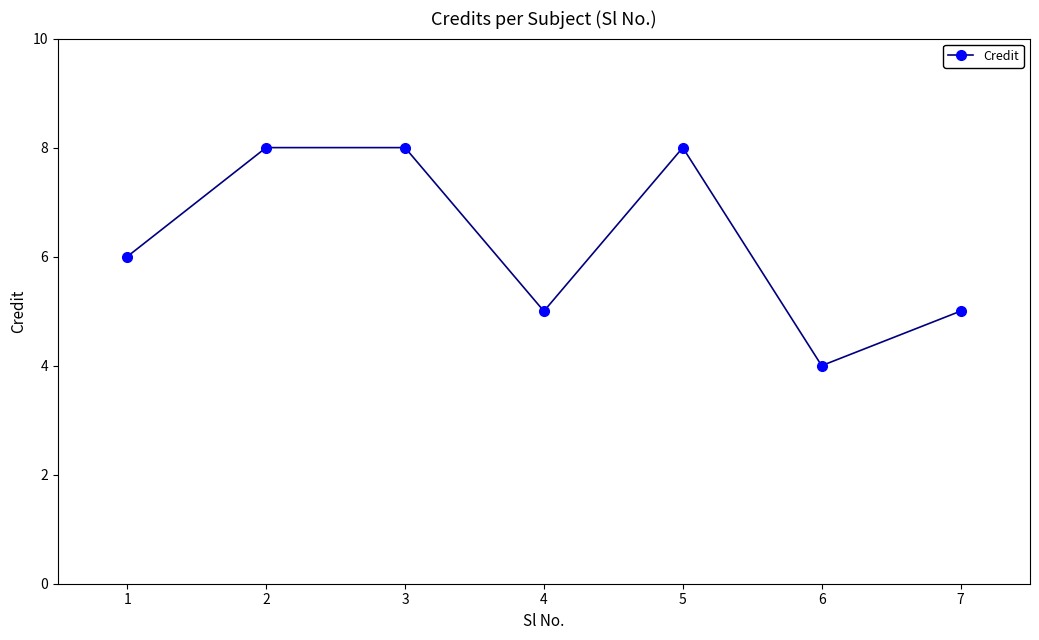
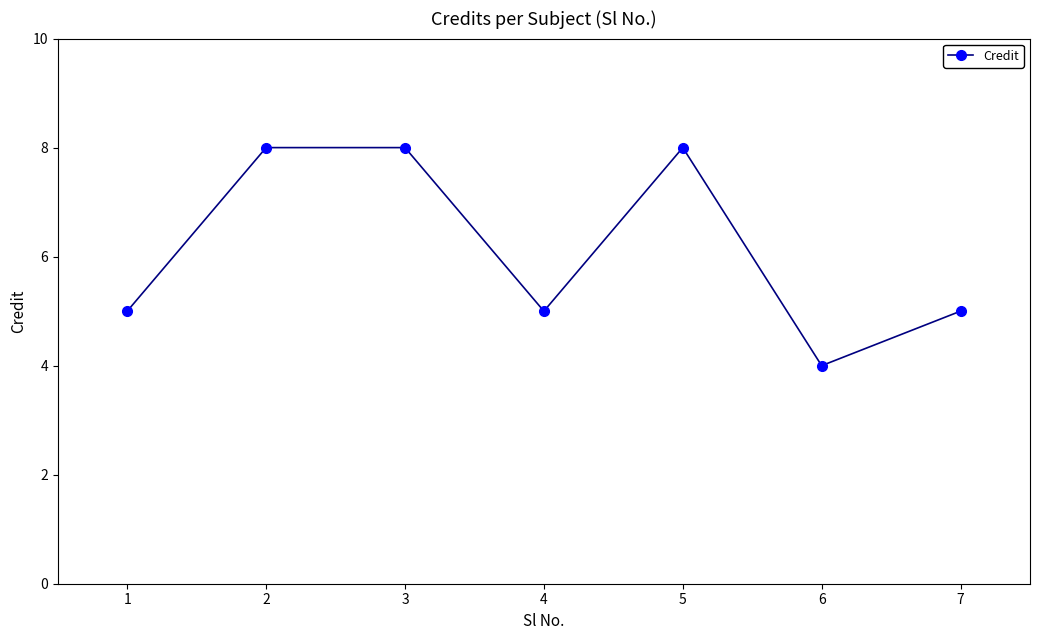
1: 6 -> 5
